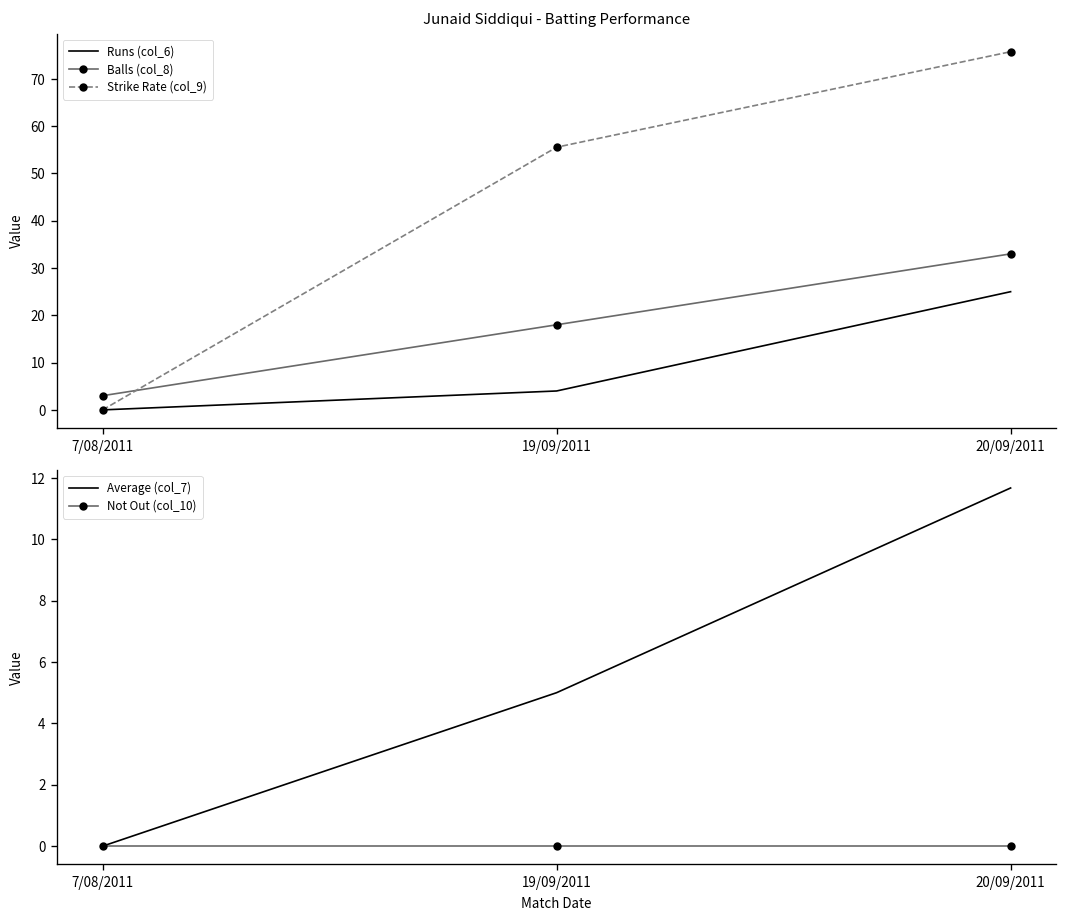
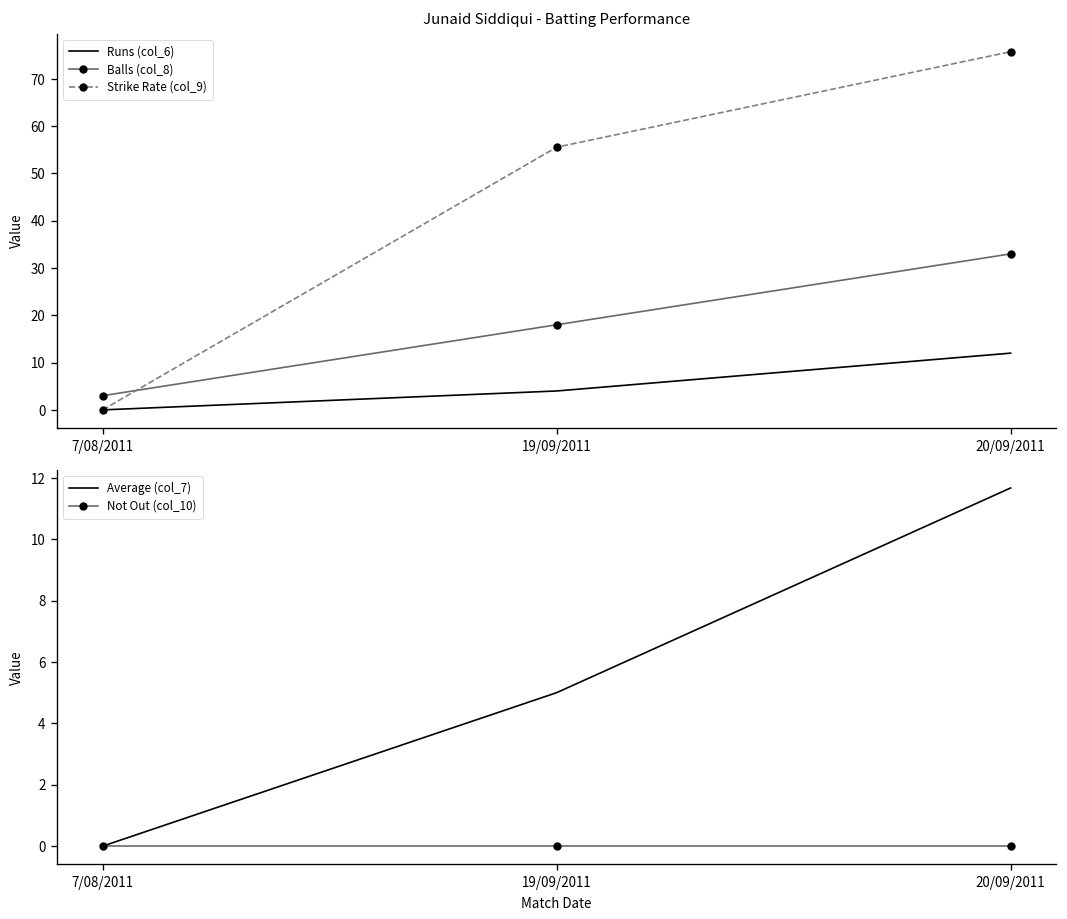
Junaid Siddiqui - Batting Performance, Runs (col_6), 20/09/2011: 25 -> 12
